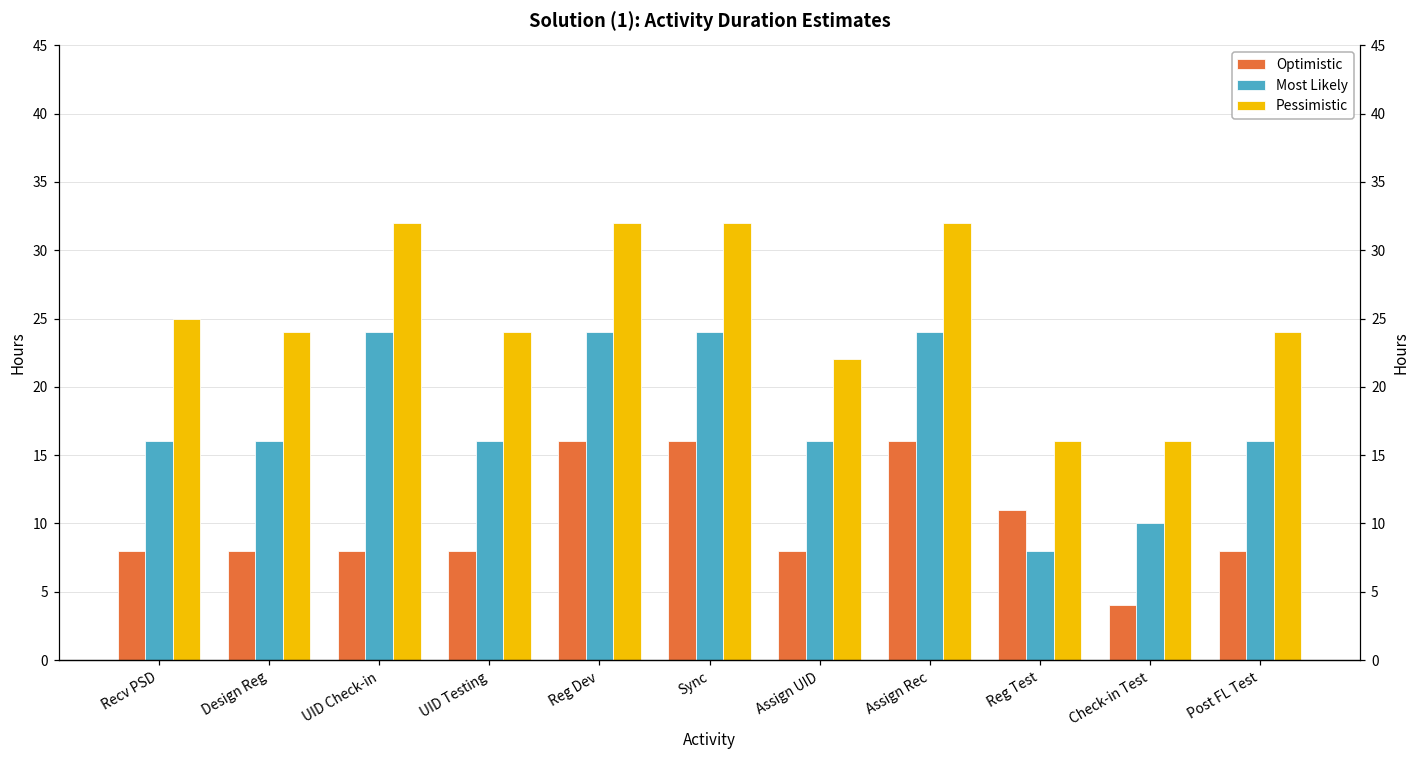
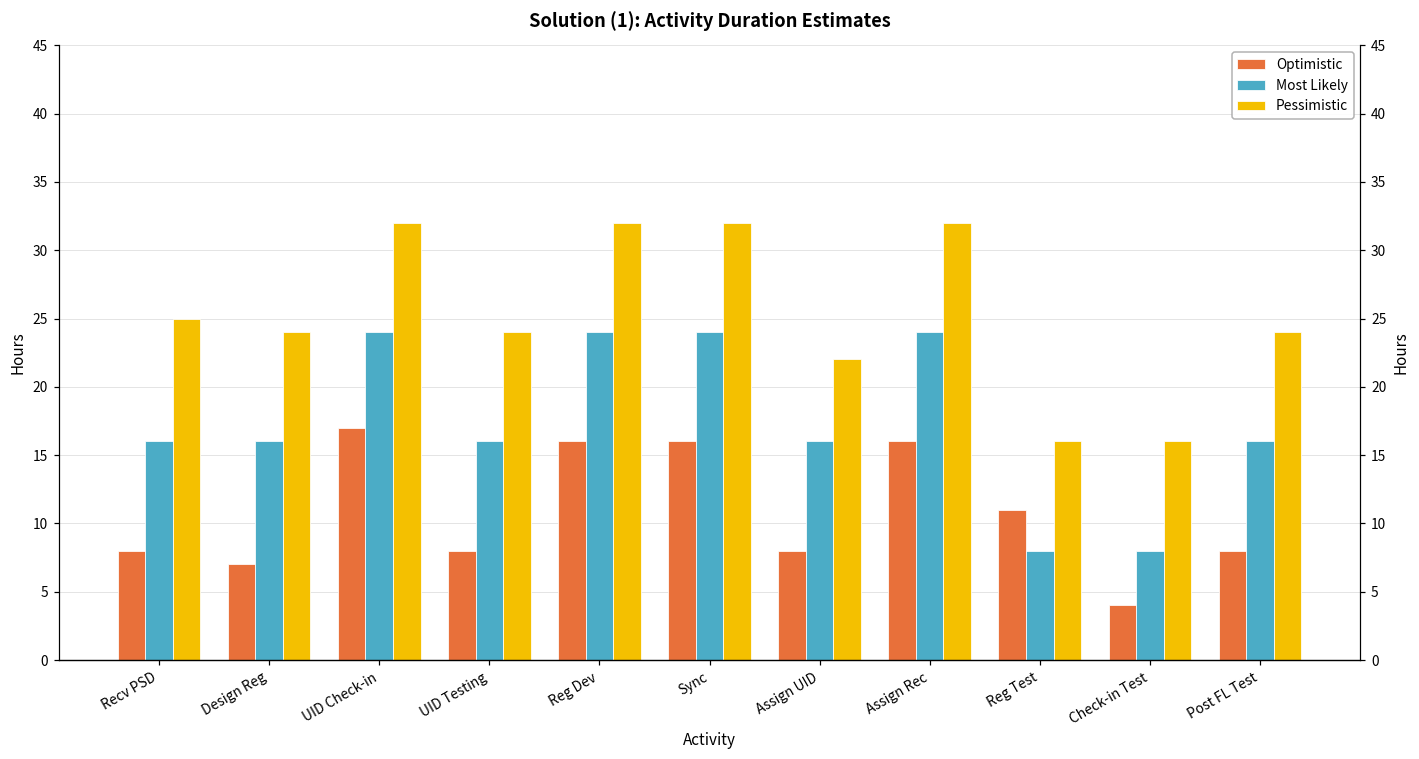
Optimistic, Design Reg: 8 -> 7
Optimistic, UID Check-in: 8 -> 17
Most Likely, Check-in Test: 10 -> 8
